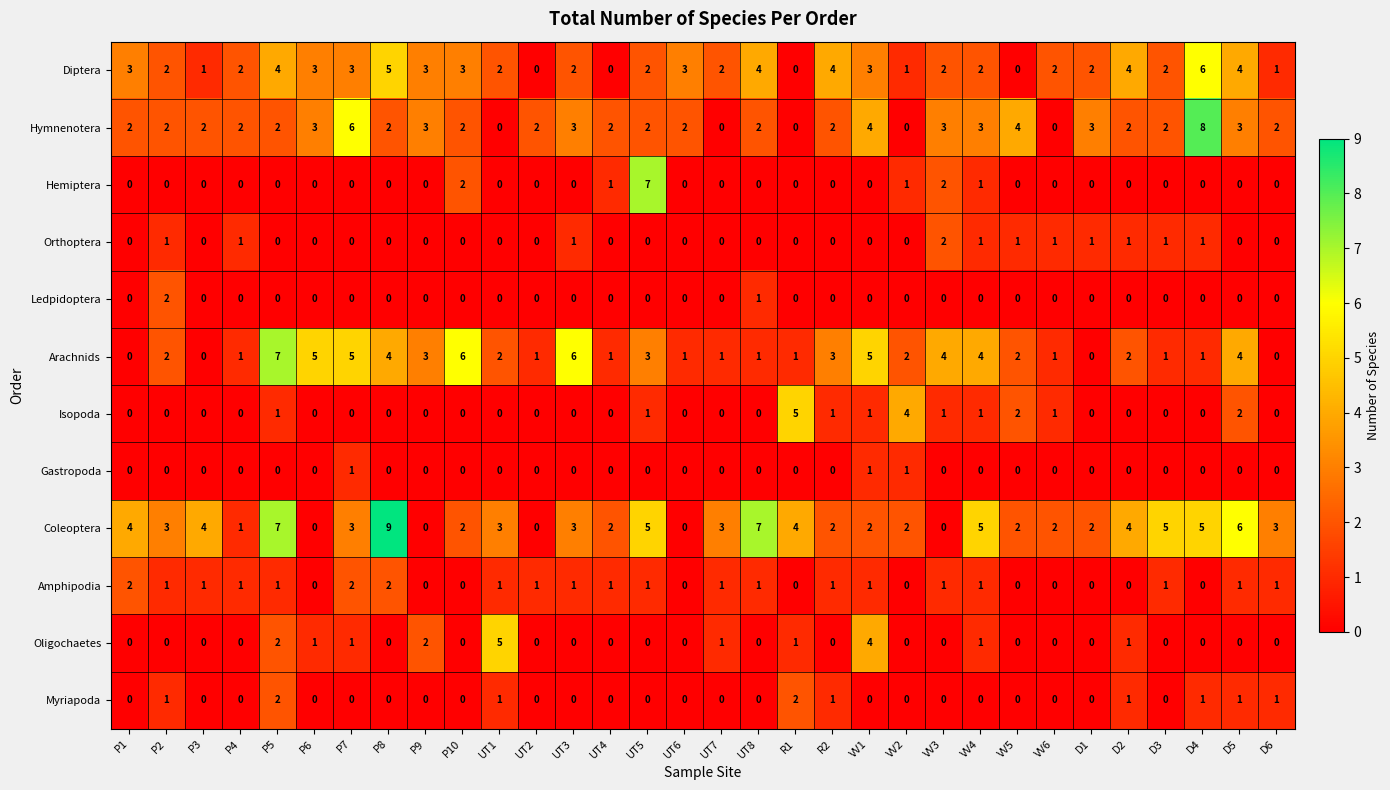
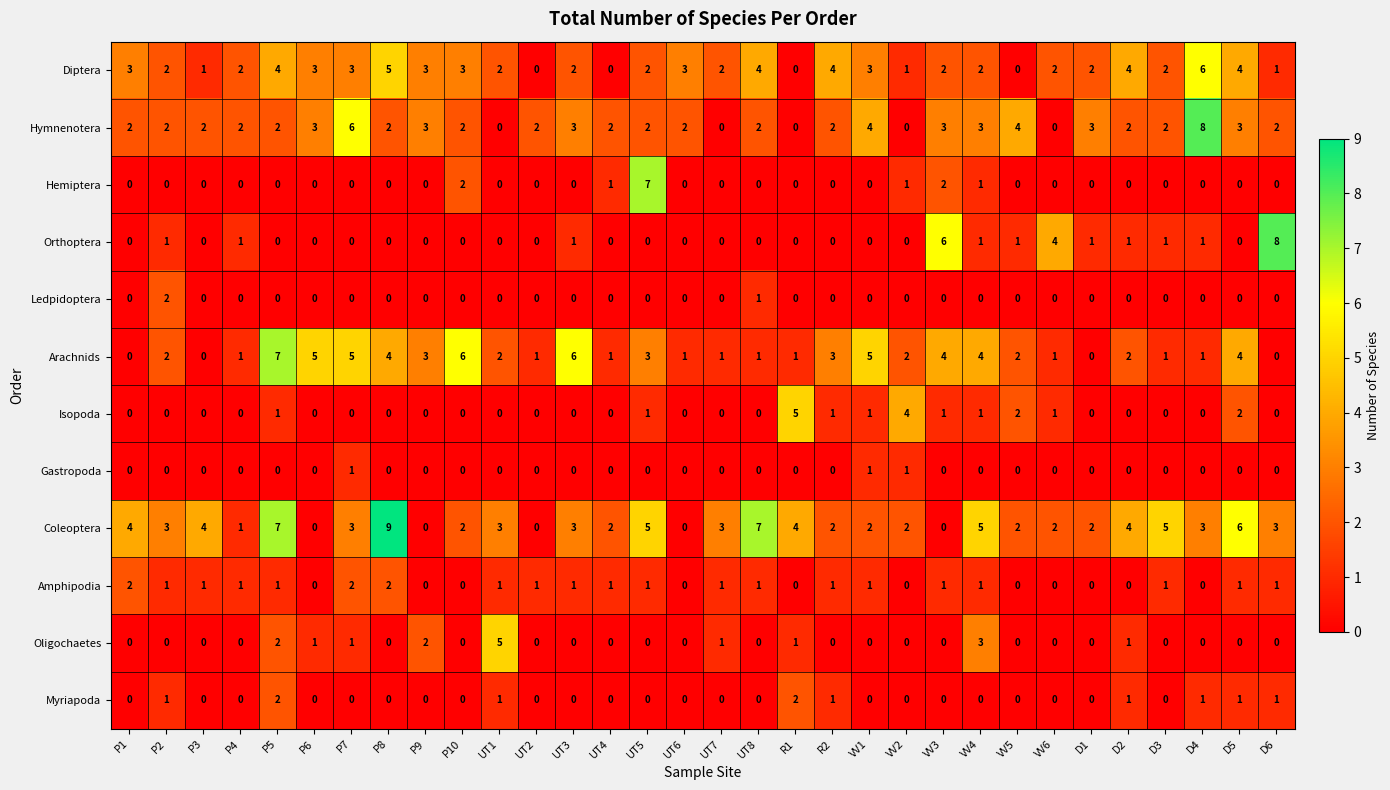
Orthoptera, VV3: 2 -> 6
Orthoptera, VV6: 1 -> 4
Orthoptera, D6: 0 -> 8
Coleoptera, D4: 5 -> 3
Oligochaetes, VV1: 4 -> 0
Oligochaetes, VV4: 1 -> 3
